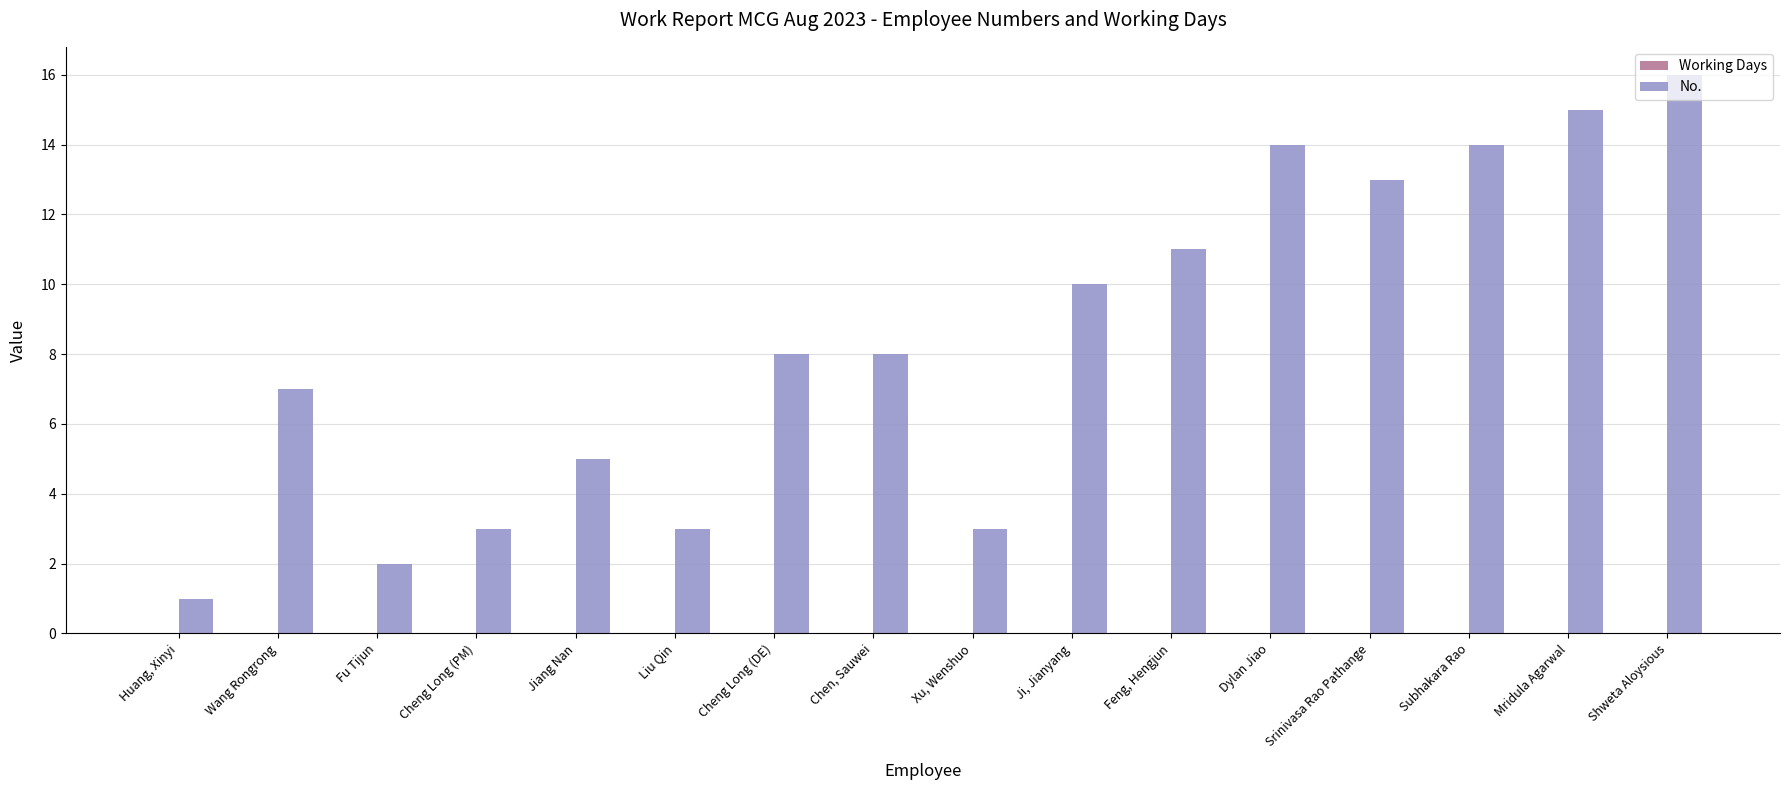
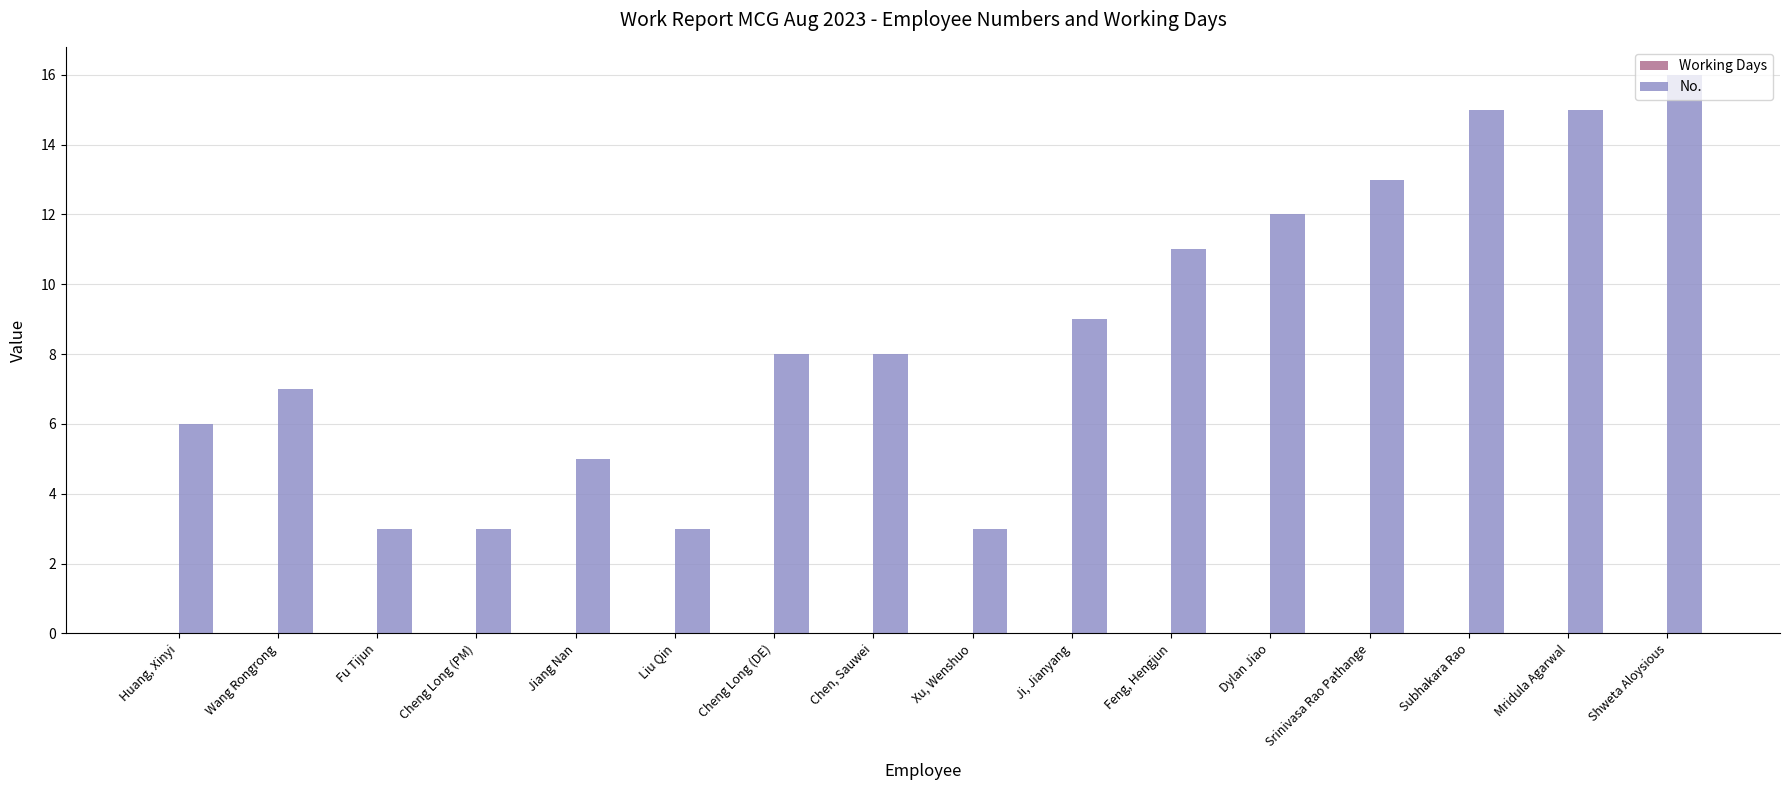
No., Huang, Xinyi: 1 -> 6
No., Fu Tijun: 2 -> 3
No., Ji, Jianyang: 10 -> 9
No., Dylan Jiao: 14 -> 12
No., Subhakara Rao: 14 -> 15
